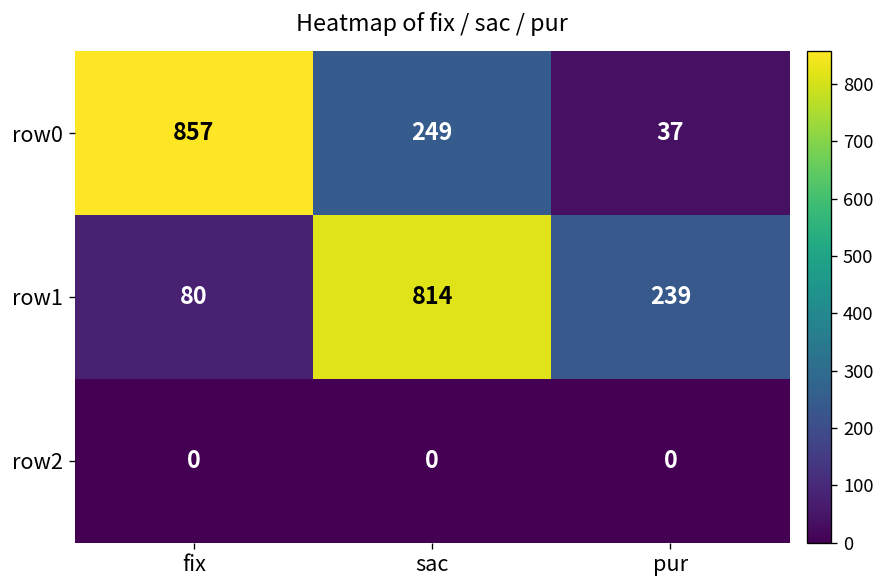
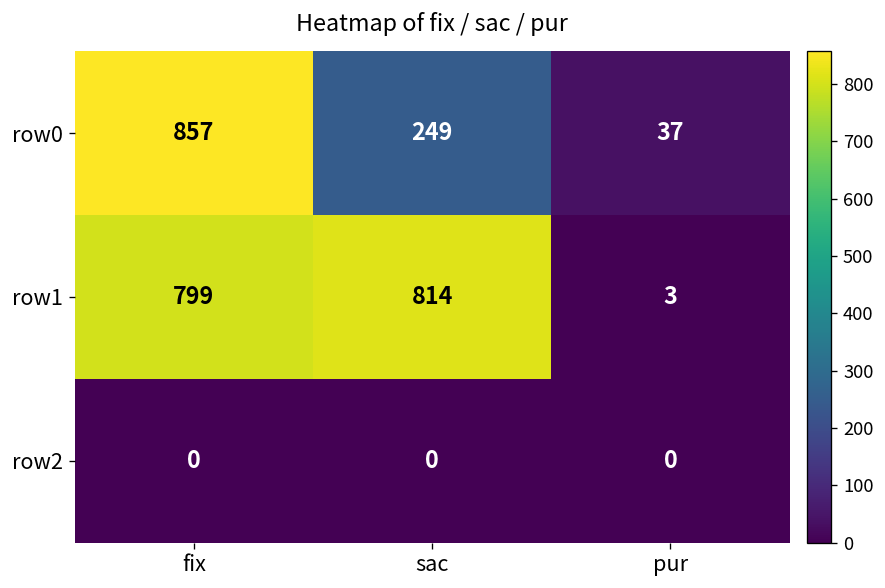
row1, fix: 80 -> 799
row1, pur: 239 -> 3
